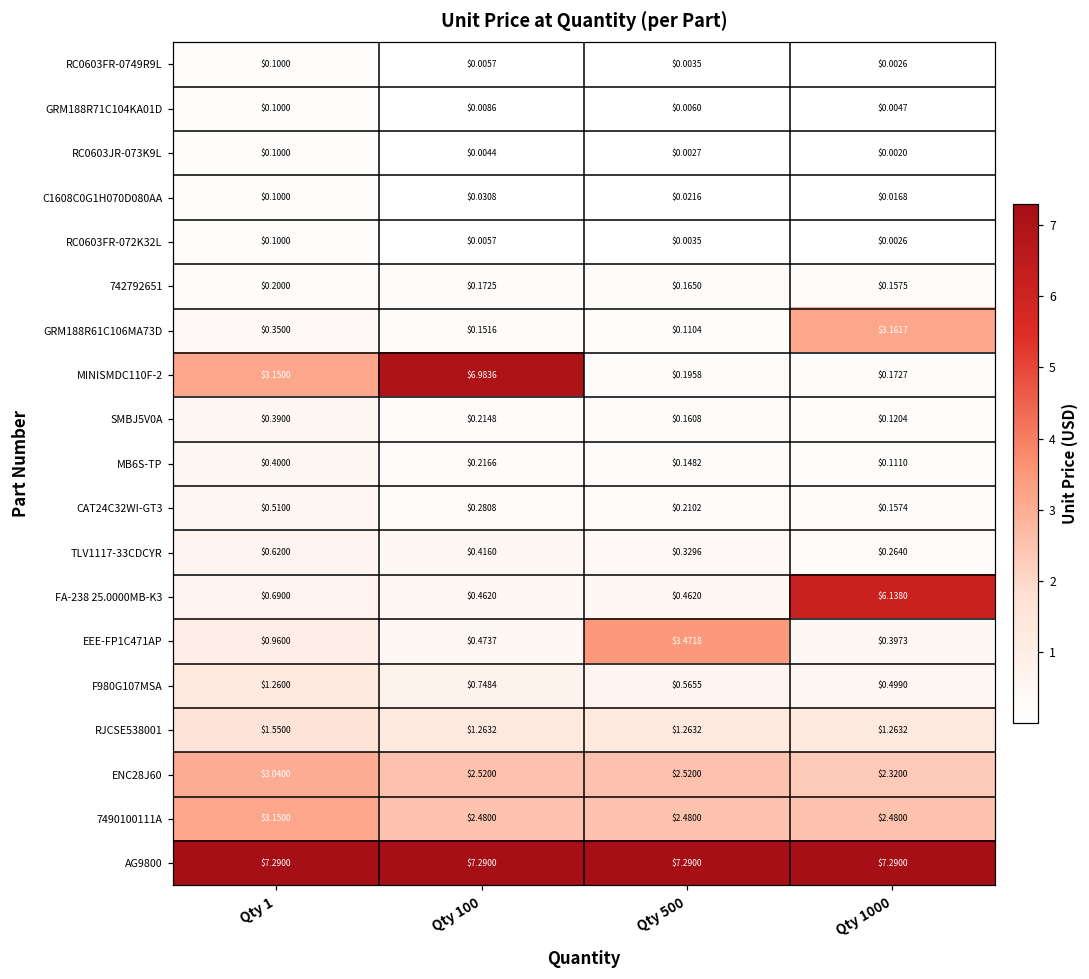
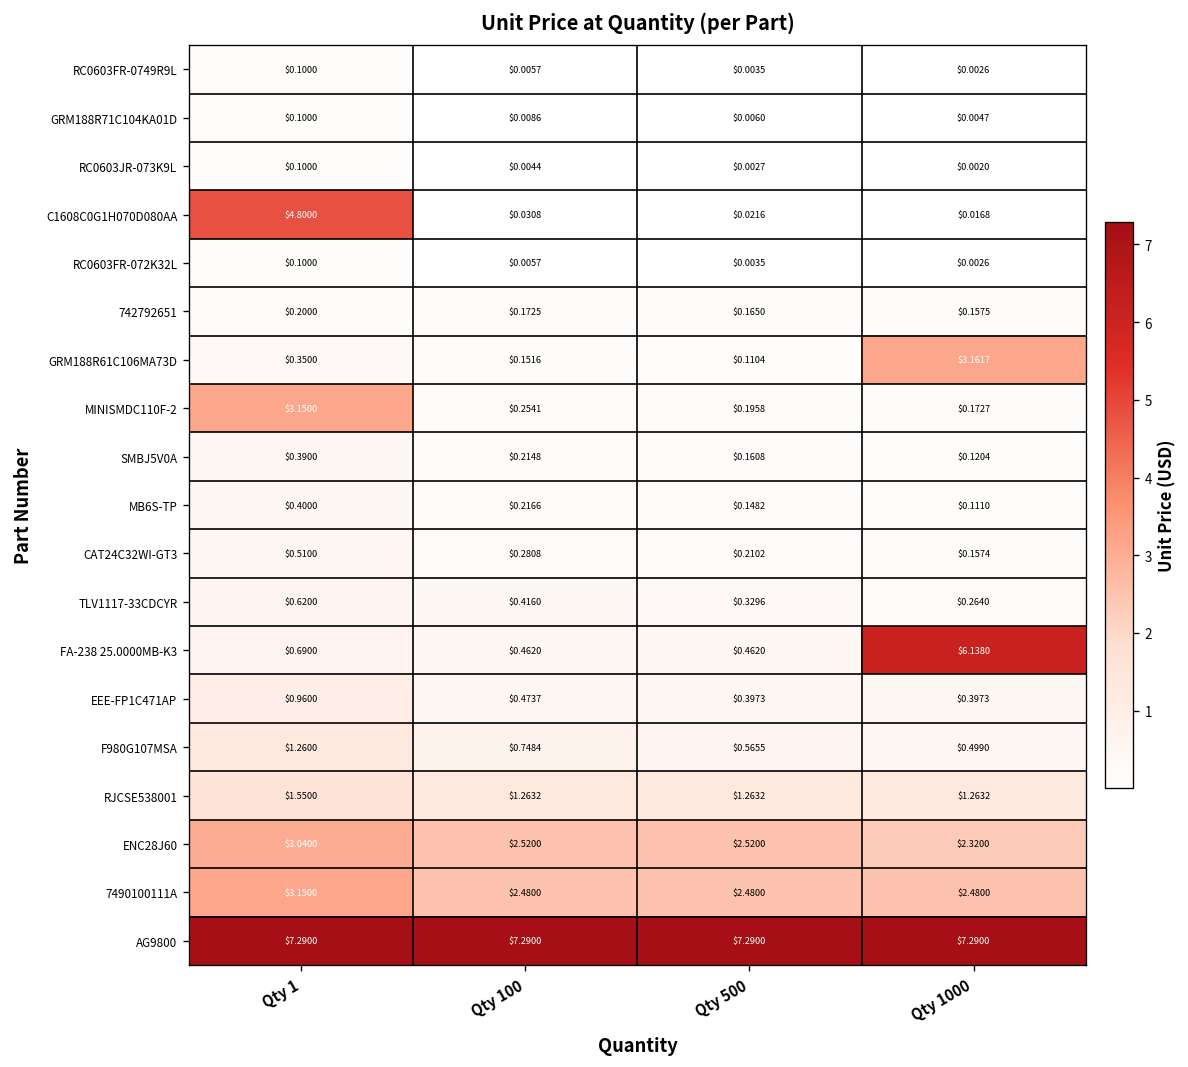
C1608C0G1H070D080AA, Qty 1: $0.1000 -> $4.8000
MINISMDC110F-2, Qty 100: $6.9836 -> $0.2541
EEE-FP1C471AP, Qty 500: $3.4718 -> $0.3973
